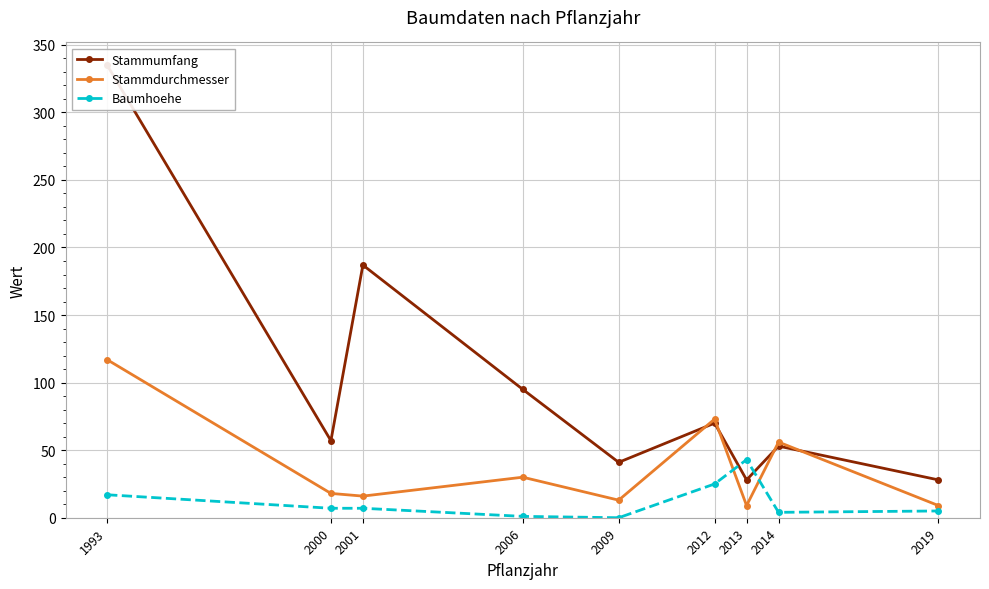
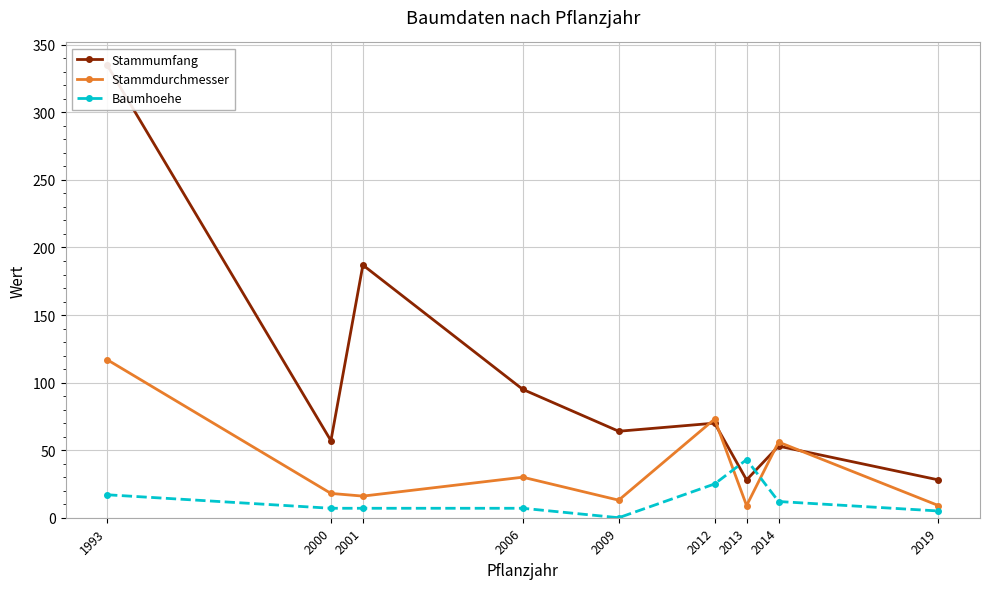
Baumhoehe, 2006: 1 -> 7
Stammumfang, 2009: 41 -> 64
Baumhoehe, 2014: 4 -> 12
